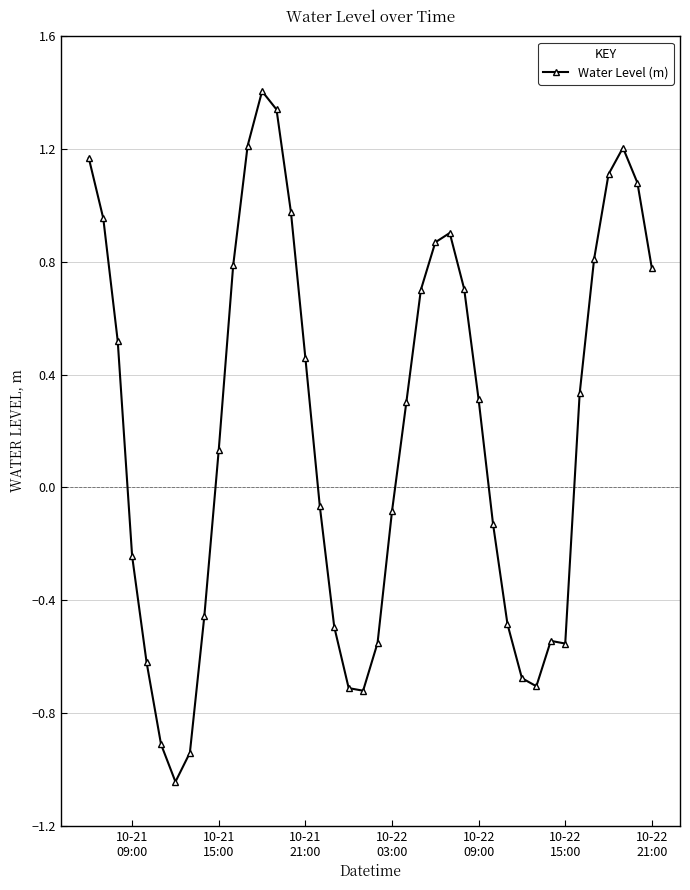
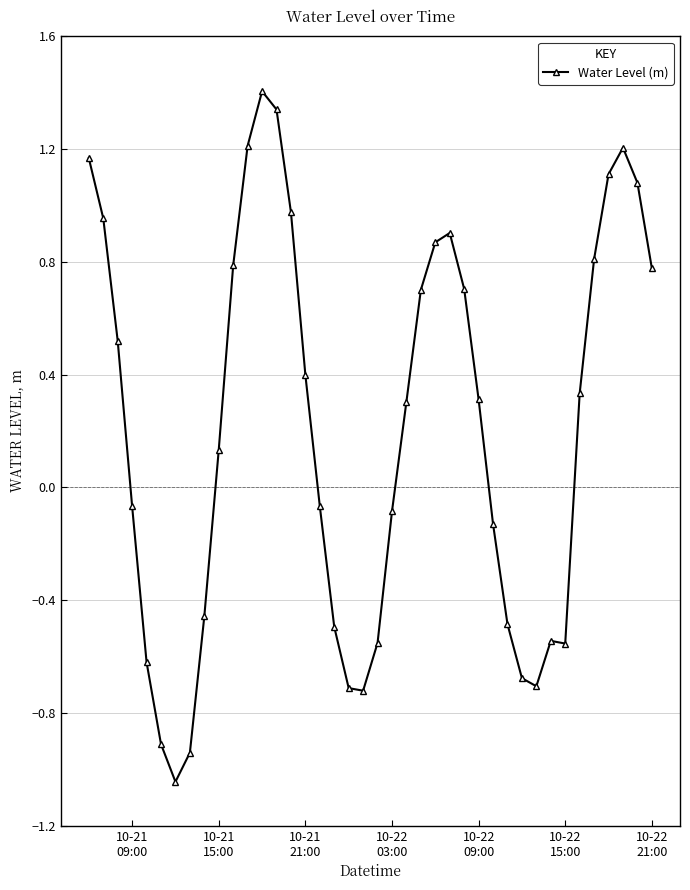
10-21 09:00: -0.24 -> -0.07
10-21 21:00: 0.46 -> 0.40
